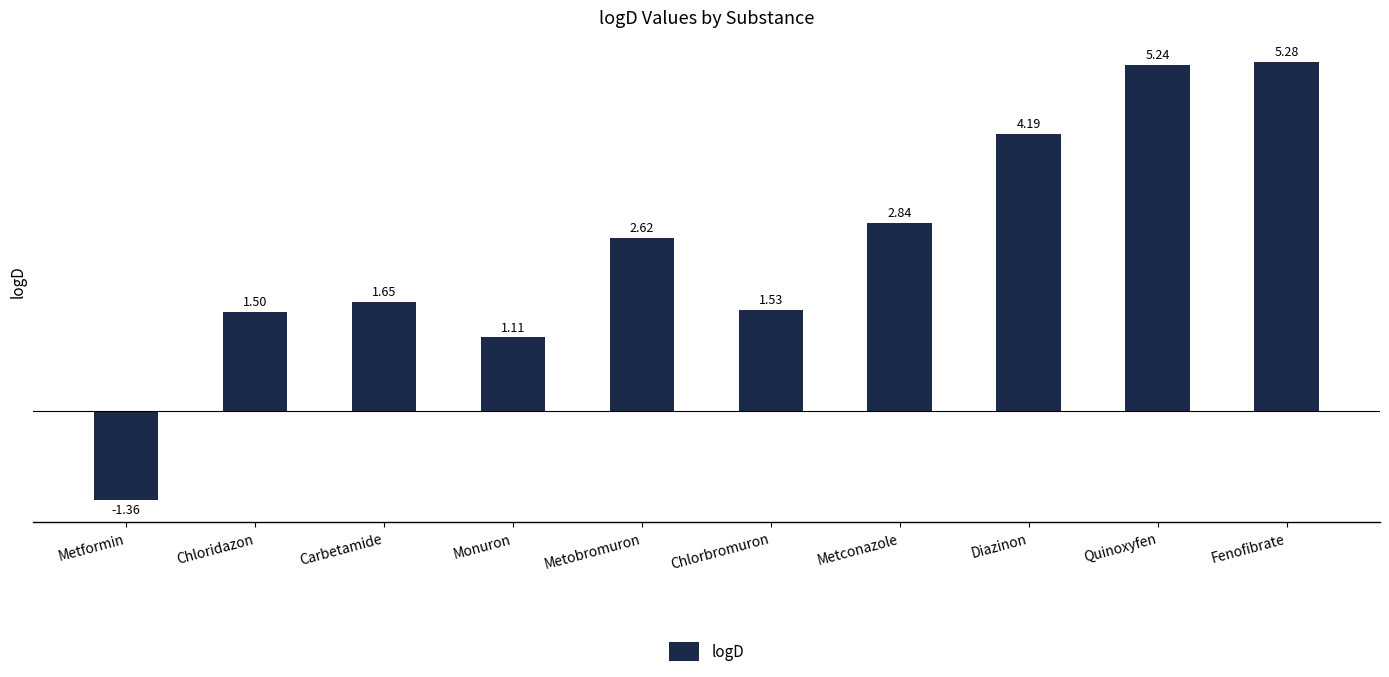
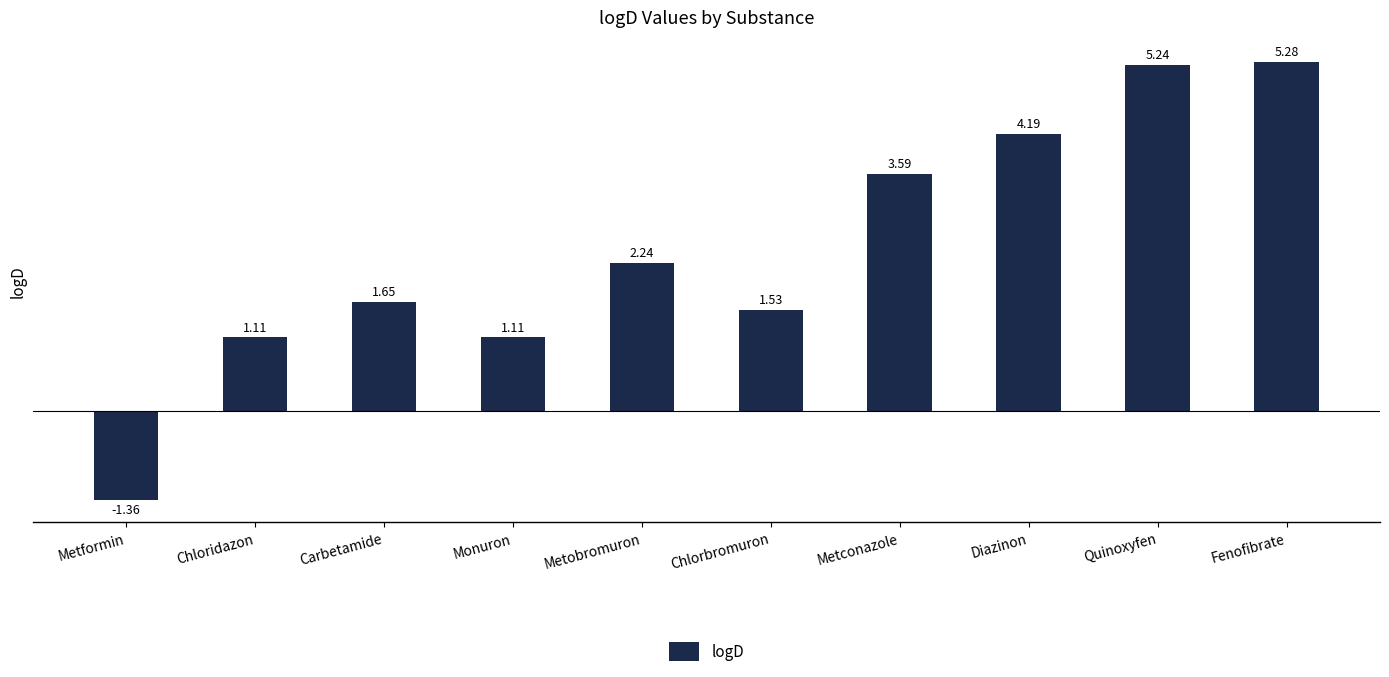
Chloridazon: 1.50 -> 1.11
Metobromuron: 2.62 -> 2.24
Metconazole: 2.84 -> 3.59
